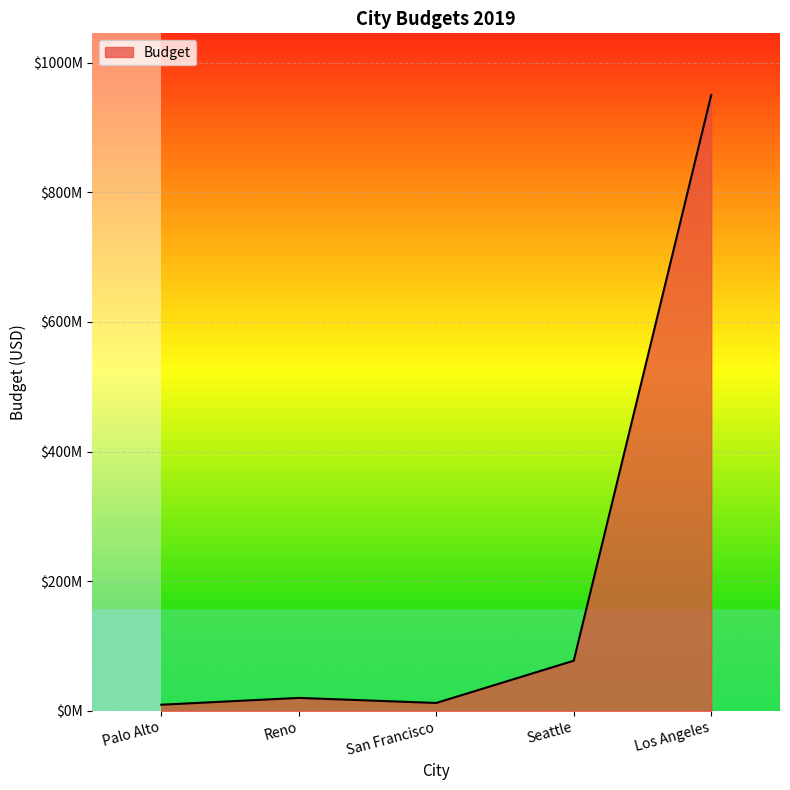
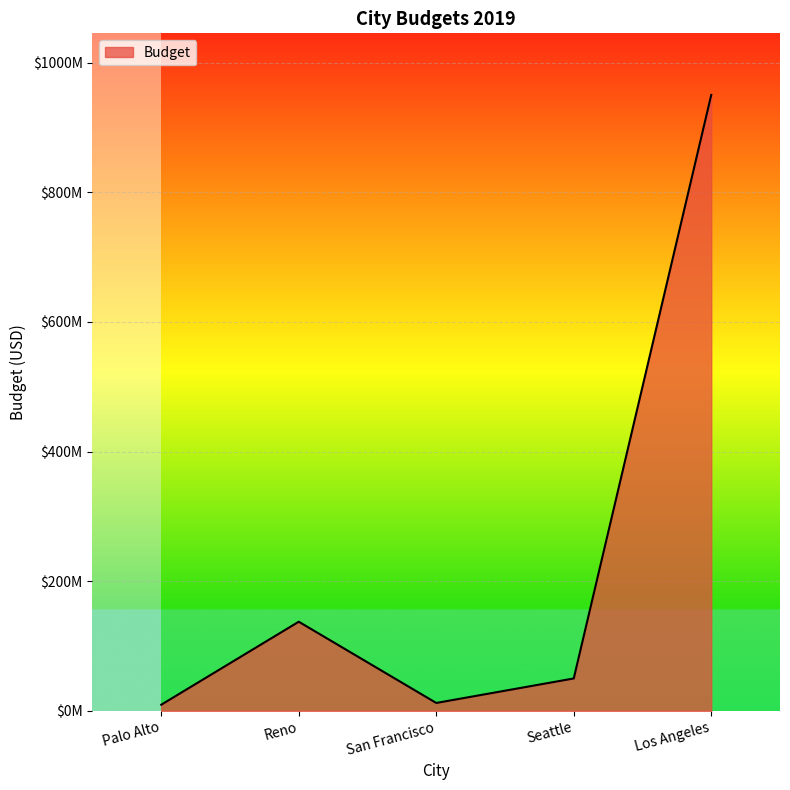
Reno: $20000000 -> $140000000
Seattle: $80000000 -> $50000000
